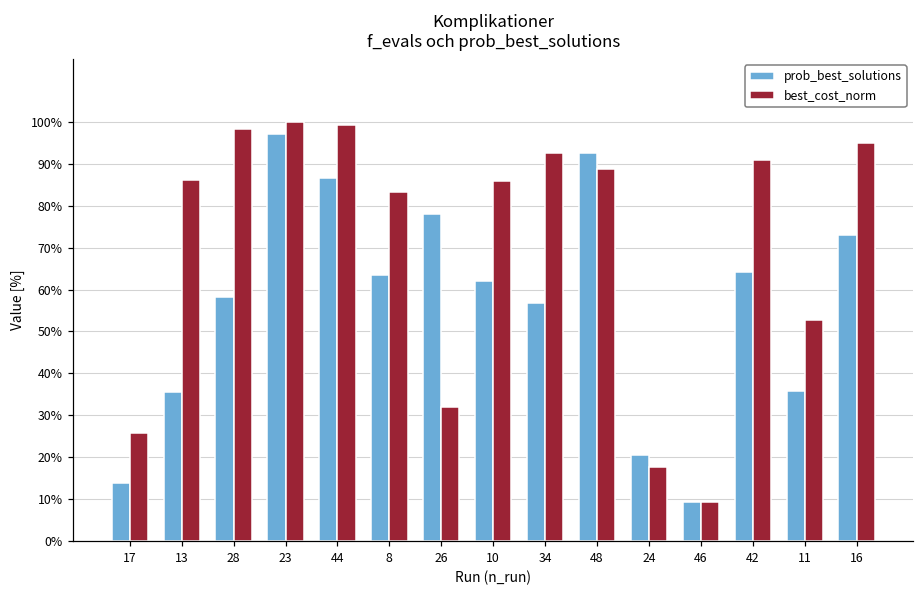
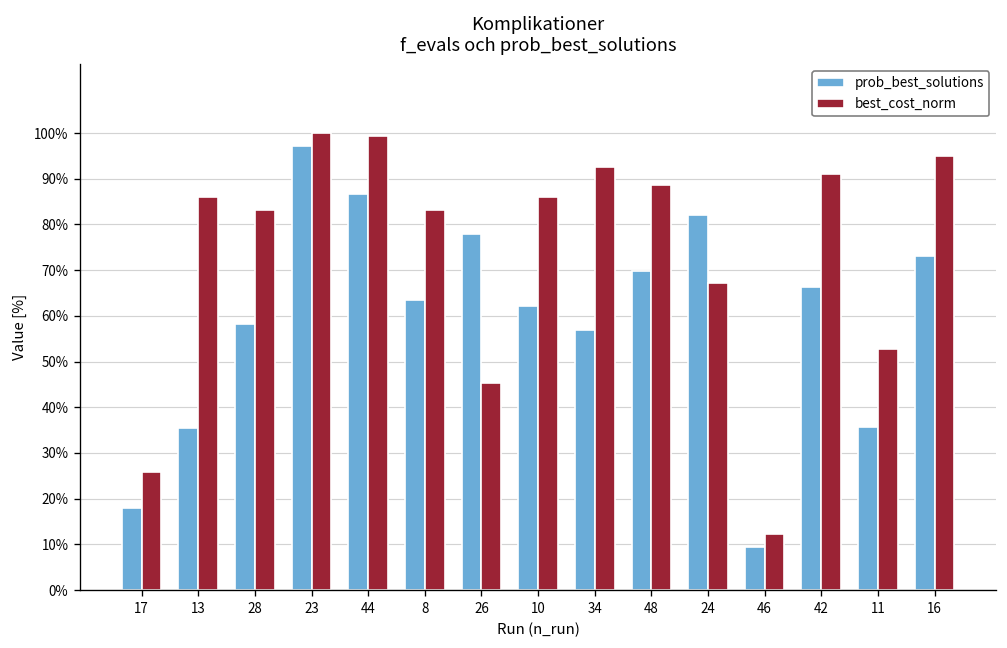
prob_best_solutions, 17: 14% -> 18%
best_cost_norm, 28: 98% -> 83%
best_cost_norm, 26: 32% -> 45%
prob_best_solutions, 48: 93% -> 70%
prob_best_solutions, 24: 21% -> 82%
best_cost_norm, 24: 18% -> 67%
best_cost_norm, 46: 9% -> 12%
prob_best_solutions, 42: 64% -> 66%
